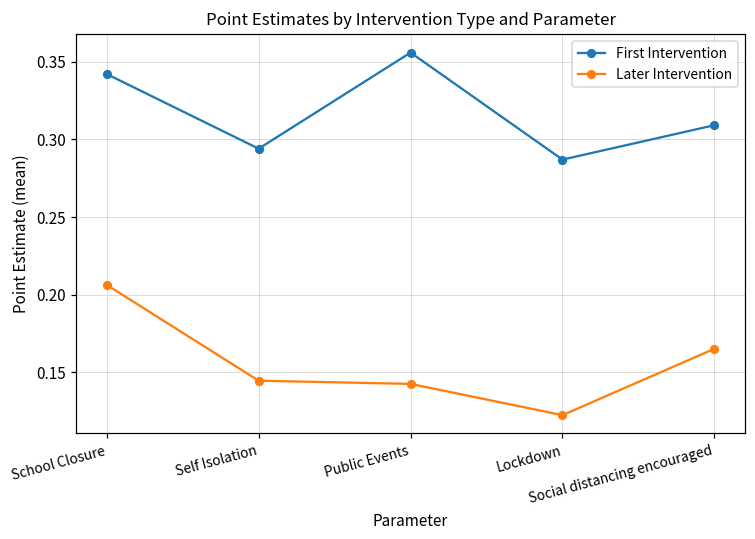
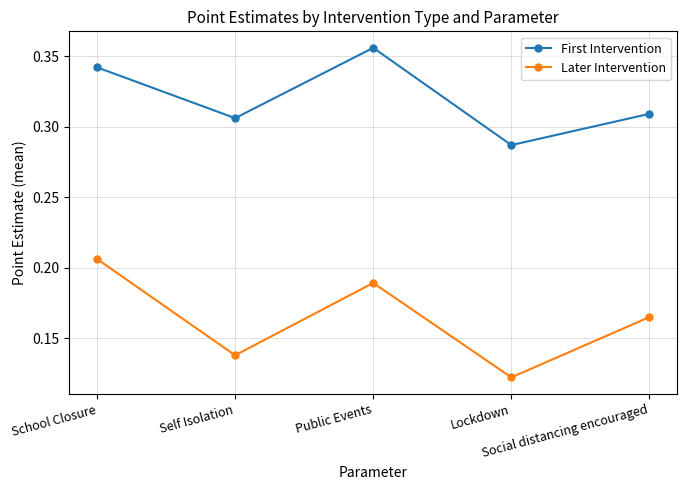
First Intervention, Self Isolation: 0.294 -> 0.306
Later Intervention, Self Isolation: 0.145 -> 0.138
Later Intervention, Public Events: 0.143 -> 0.189
